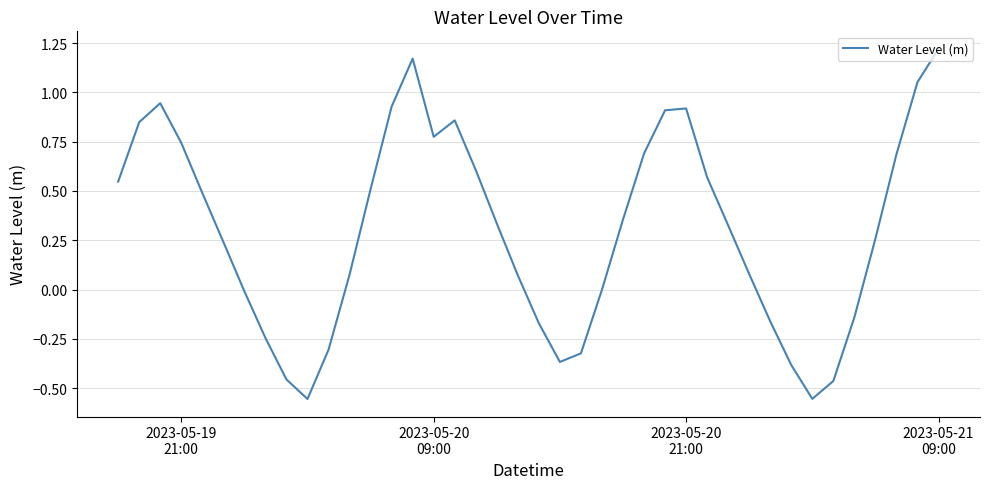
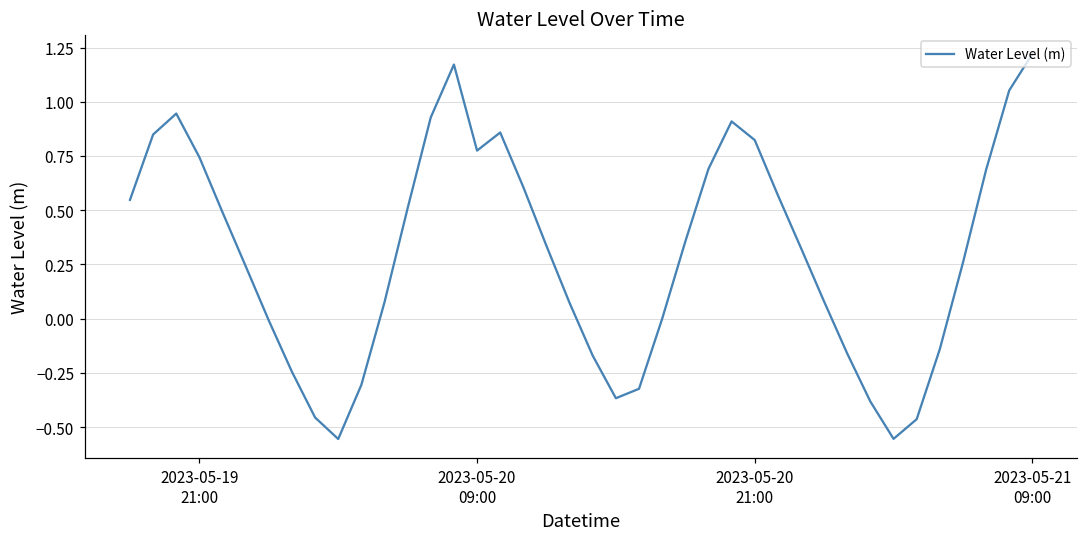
2023-05-20 21:00: 0.92 -> 0.82
